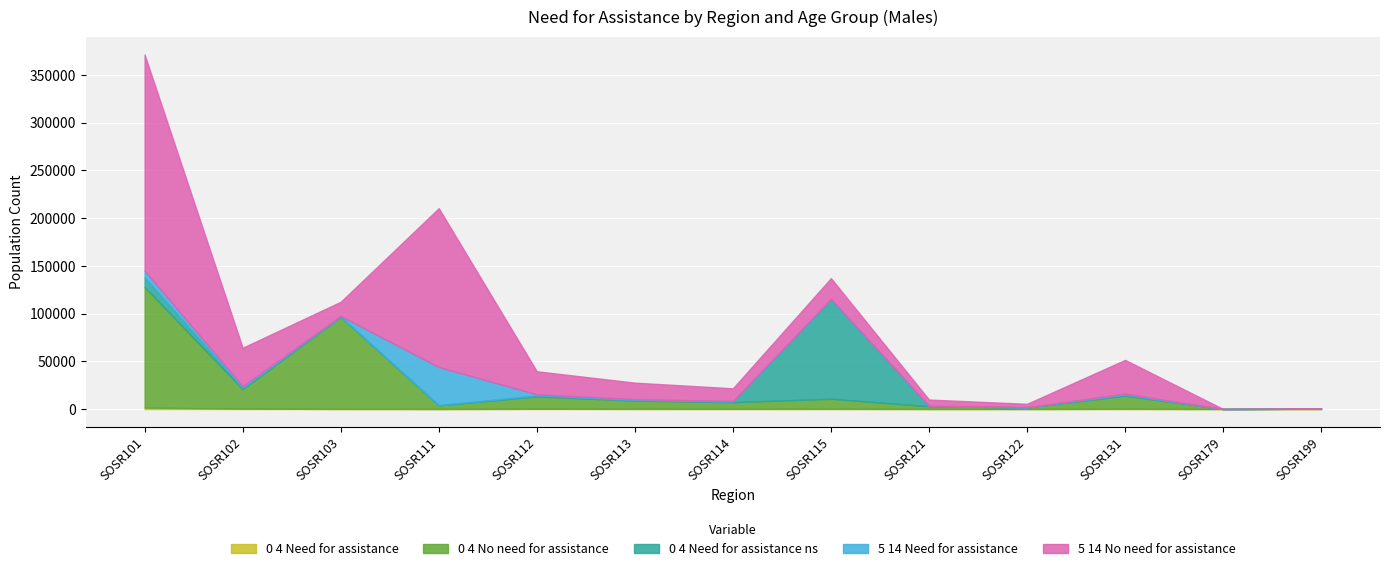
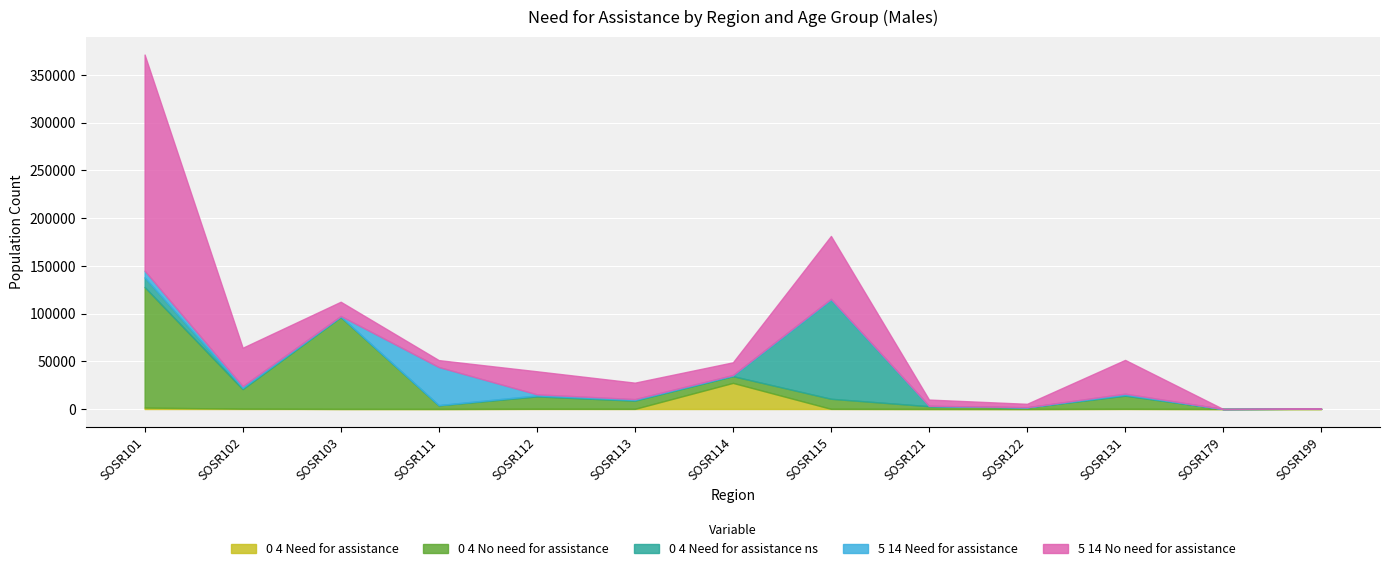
5 14 No need for assistance, SOSR111: 170000 -> 10000
0 4 Need for assistance, SOSR114: 0 -> 30000
5 14 No need for assistance, SOSR115: 20000 -> 70000
